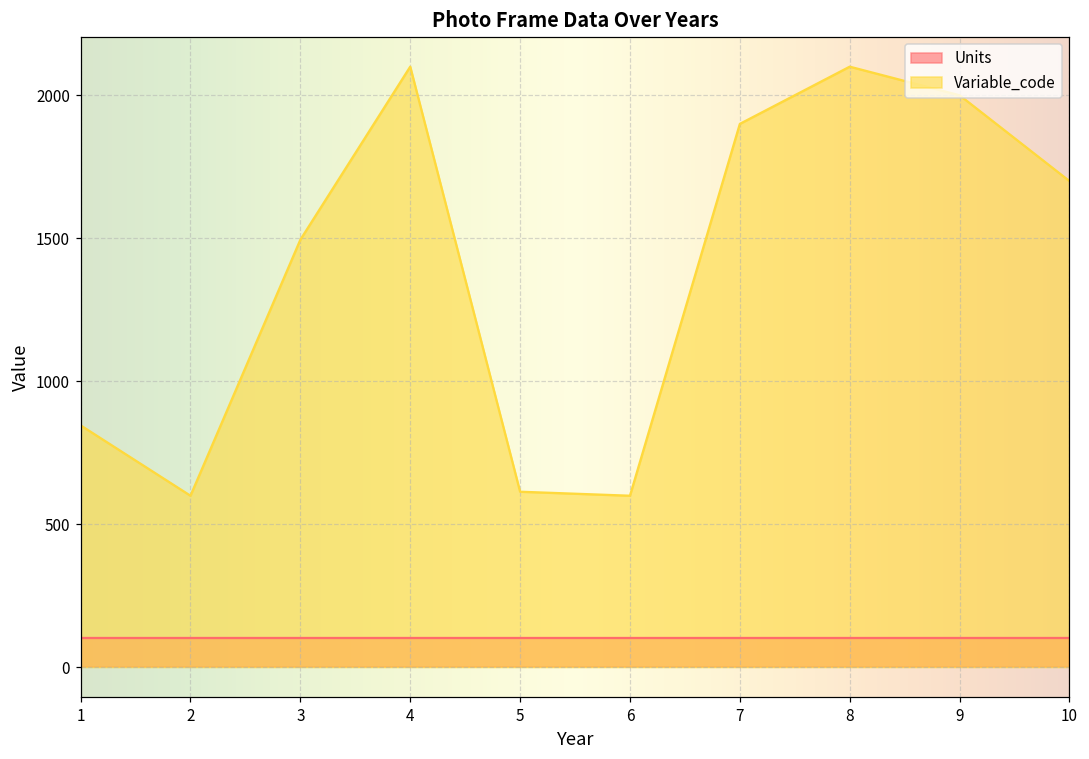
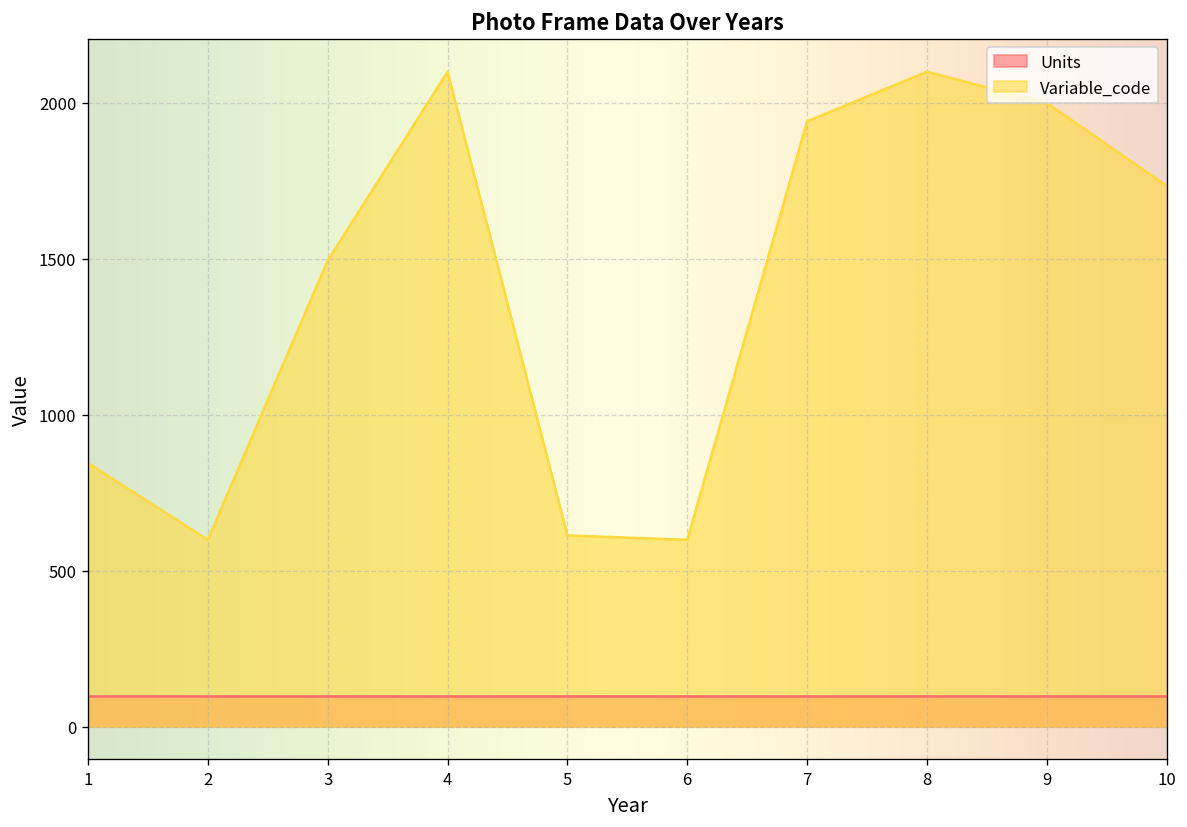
Variable_code, 7: 1900 -> 1940
Variable_code, 10: 1700 -> 1730
